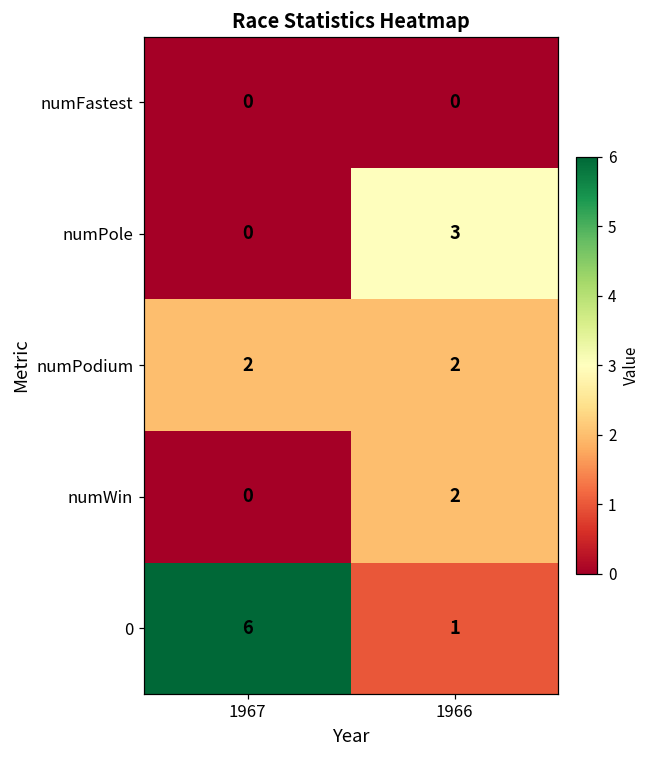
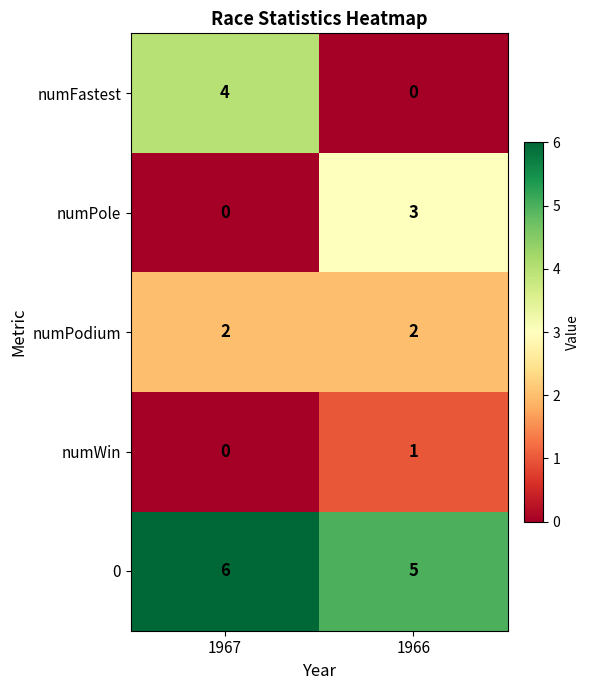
numFastest, 1967: 0 -> 4
numWin, 1966: 2 -> 1
0, 1966: 1 -> 5
